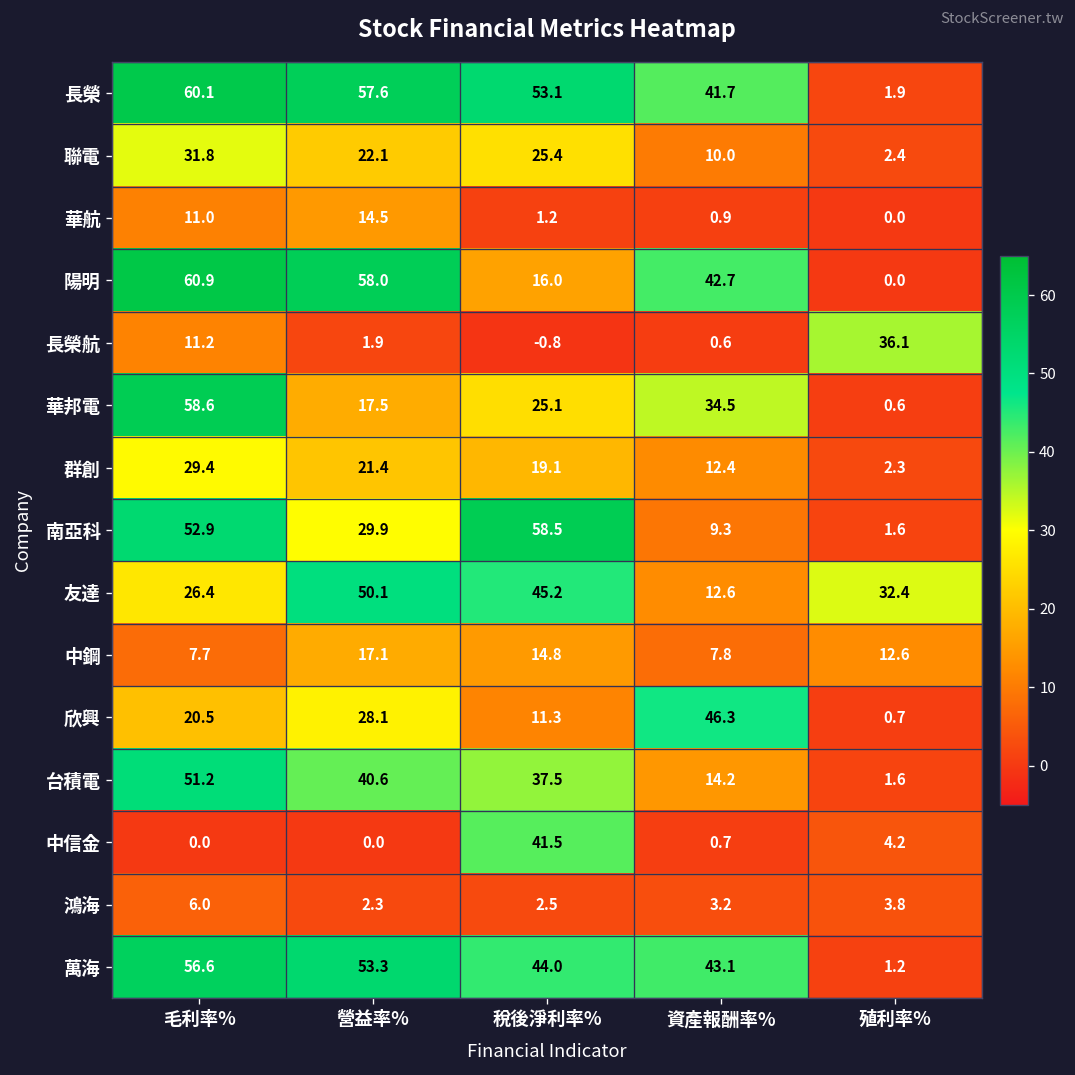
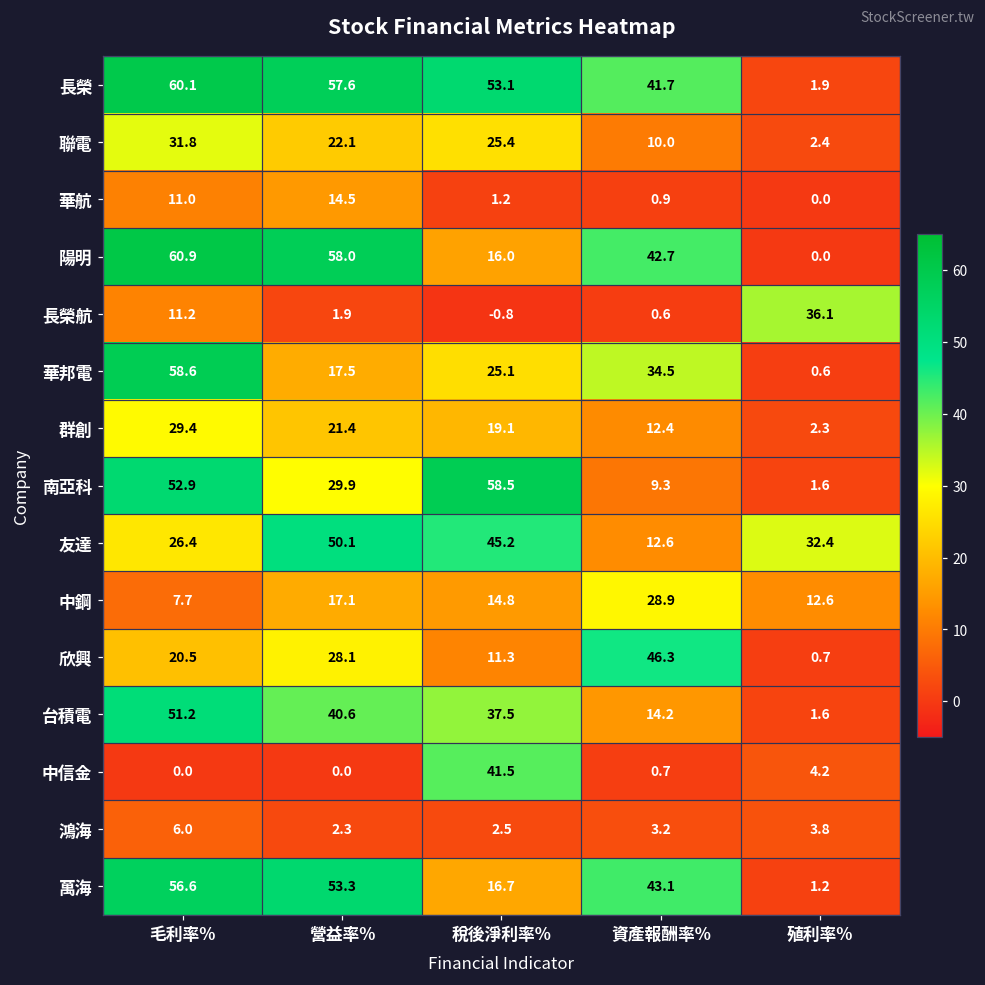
中鋼, 資產報酬率%: 7.8 -> 28.9
萬海, 稅後淨利率%: 44.0 -> 16.7
